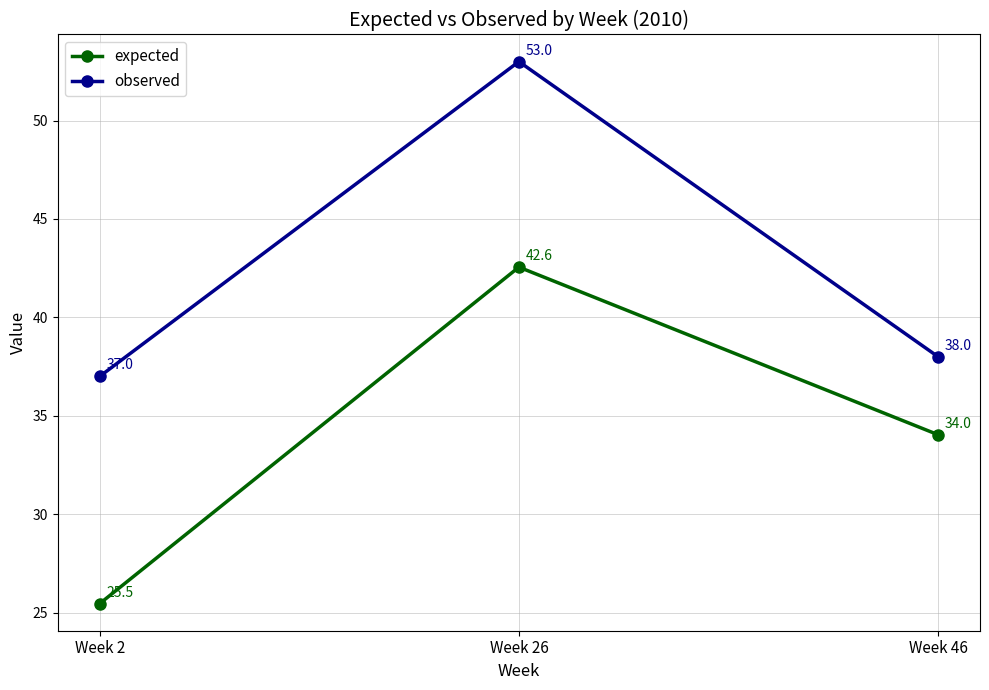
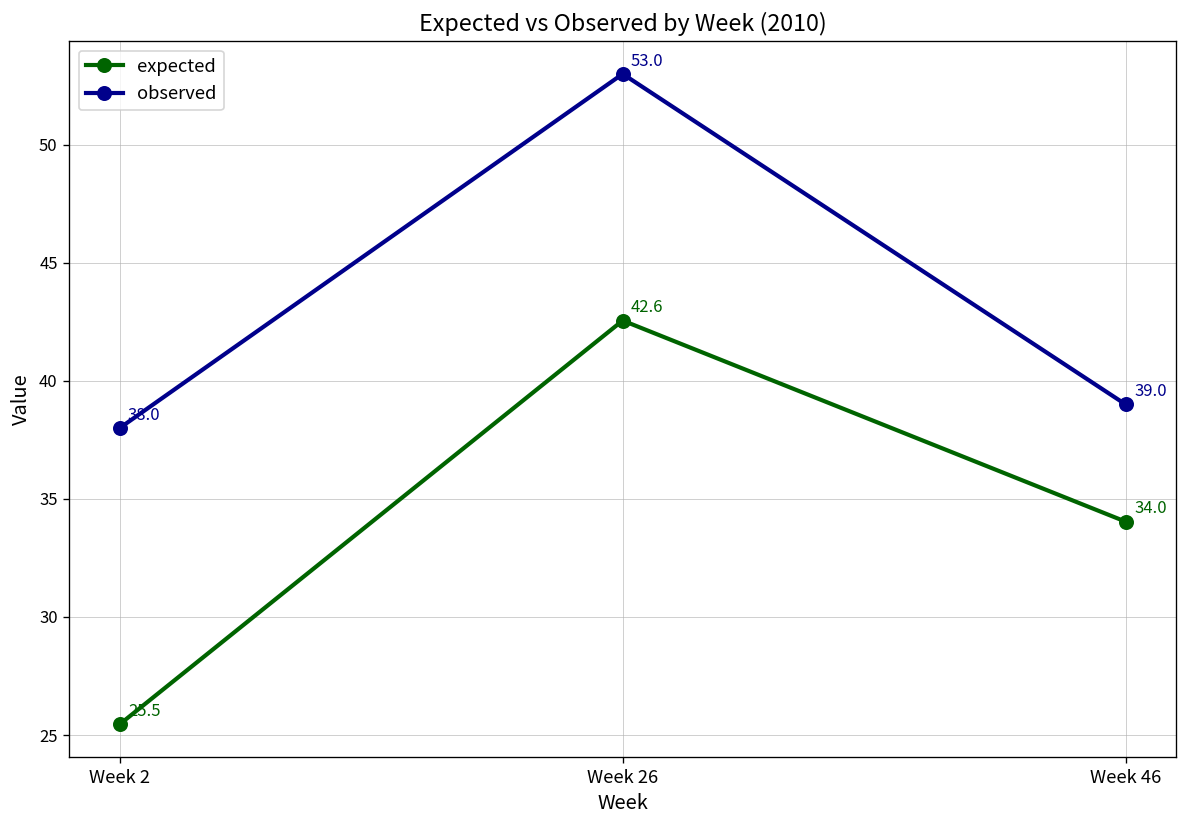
observed, Week 2: 37.0 -> 38.0
observed, Week 46: 38.0 -> 39.0
